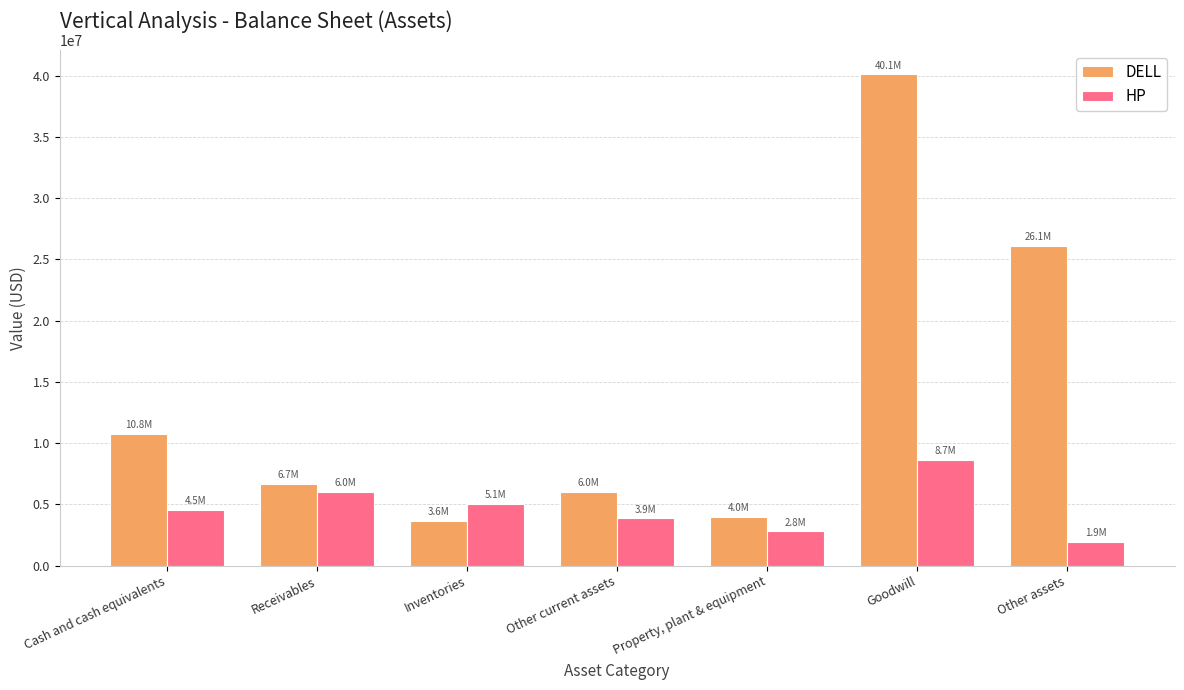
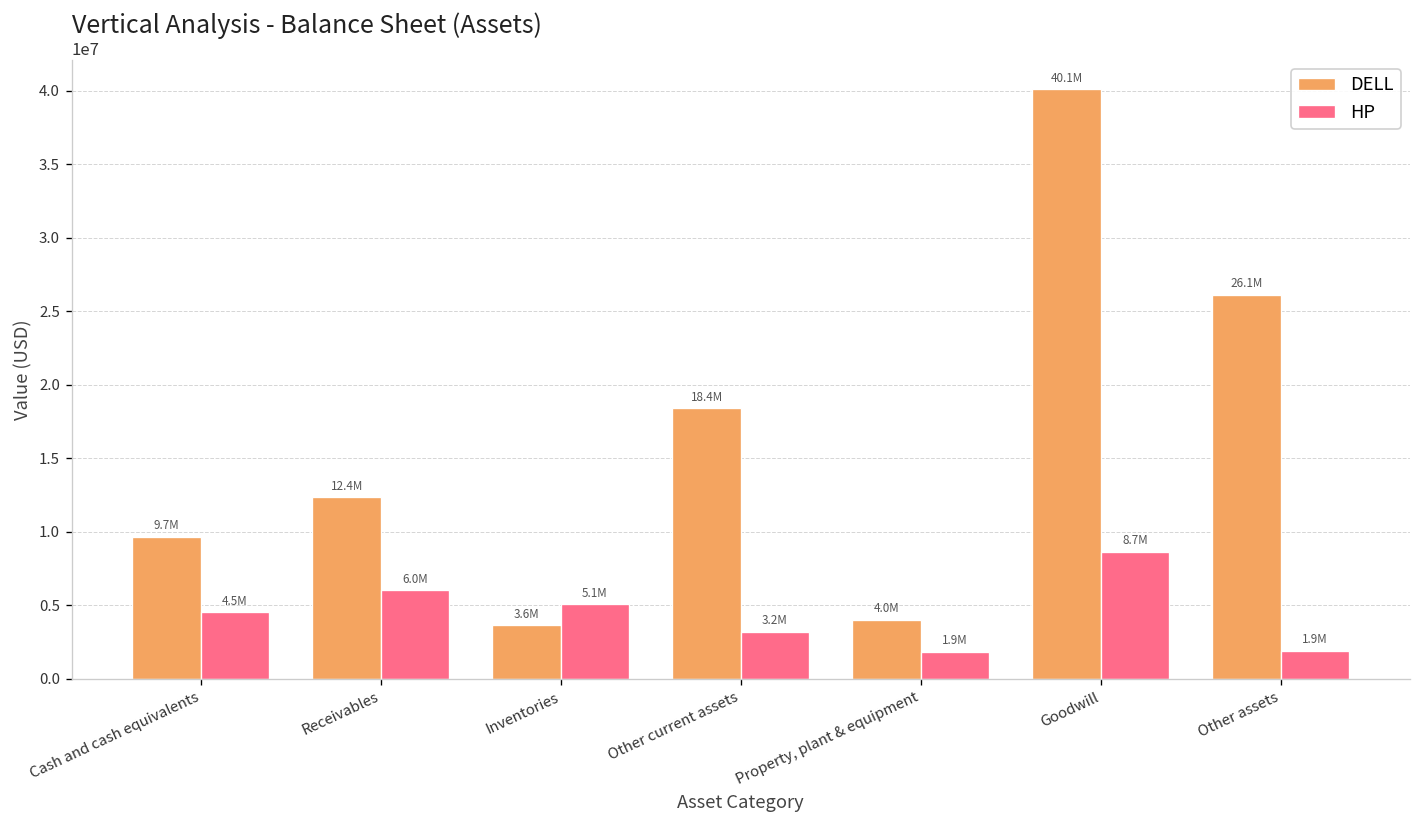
DELL, Cash and cash equivalents: 10.8M -> 9.7M
DELL, Receivables: 6.7M -> 12.4M
DELL, Other current assets: 6.0M -> 18.4M
HP, Other current assets: 3.9M -> 3.2M
HP, Property, plant & equipment: 2.8M -> 1.9M
